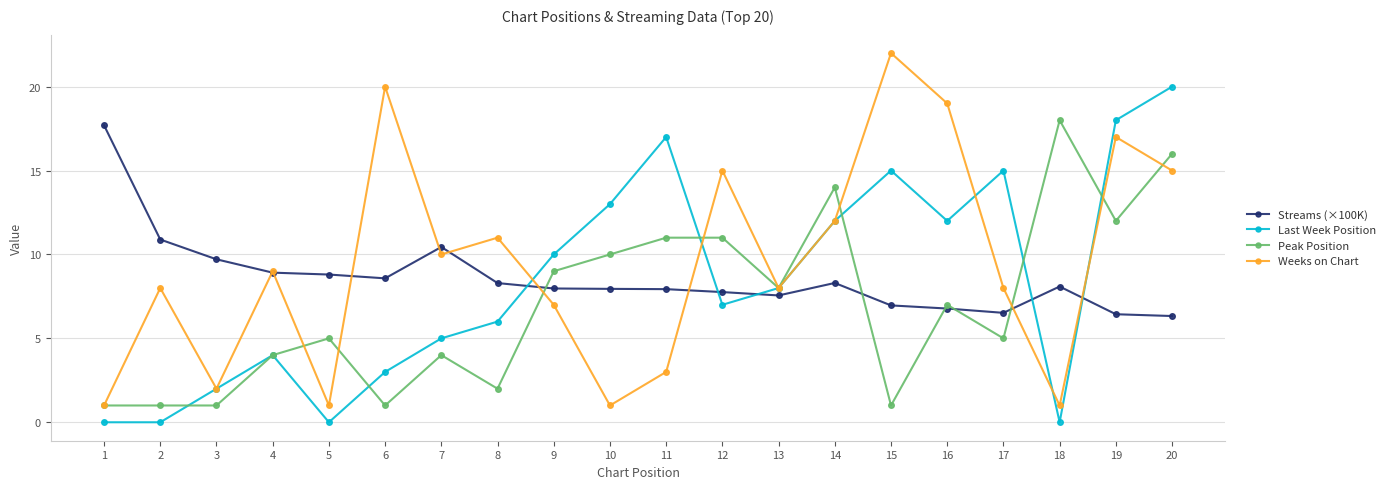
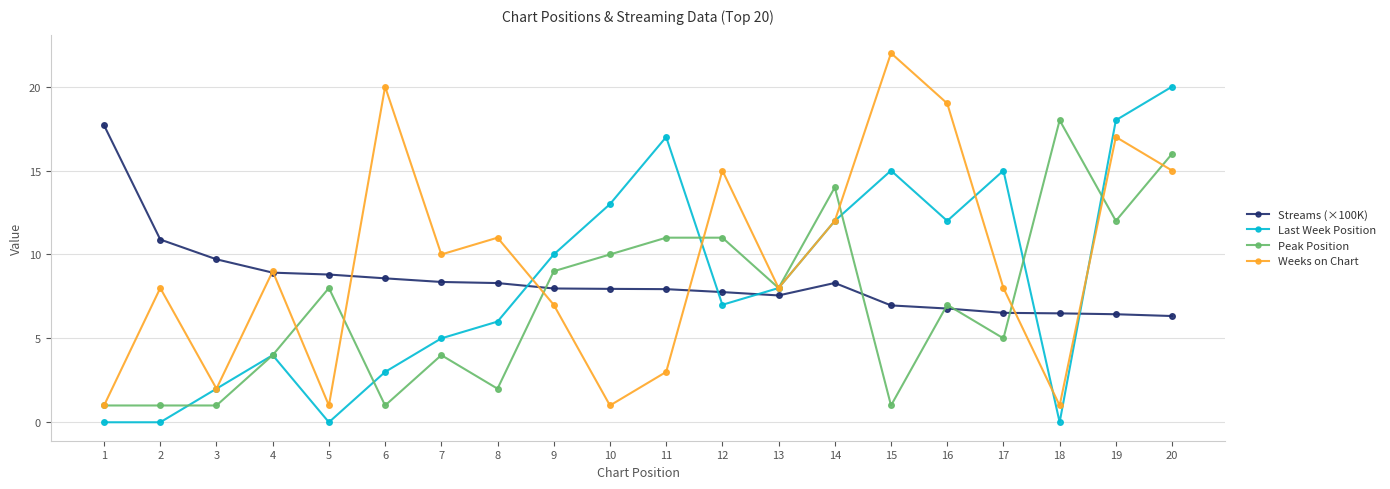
Peak Position, 5: 5 -> 8
Streams (×100K), 7: 10.4 -> 8.4
Streams (×100K), 18: 8.1 -> 6.5
